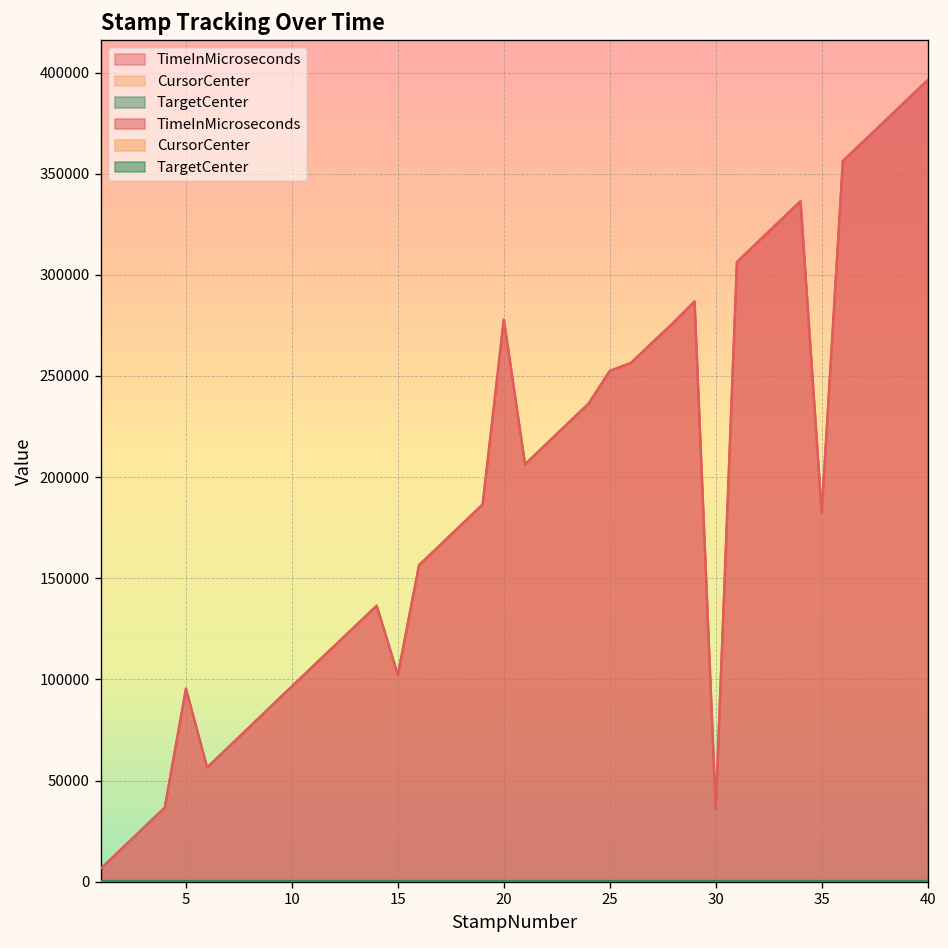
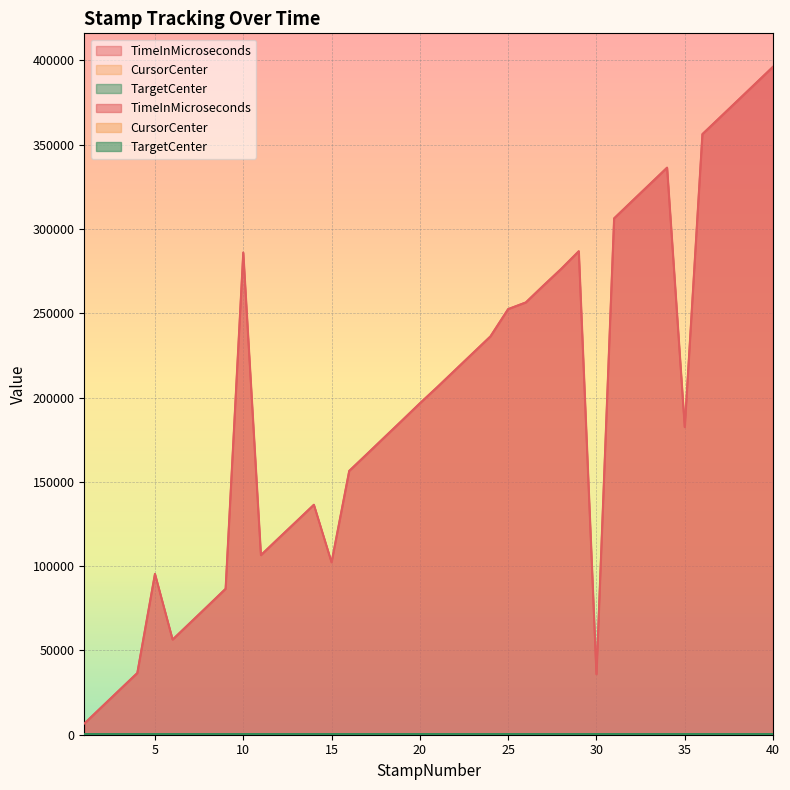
TimeInMicroseconds, 10: 97000 -> 286000
TimeInMicroseconds, 20: 278000 -> 197000
